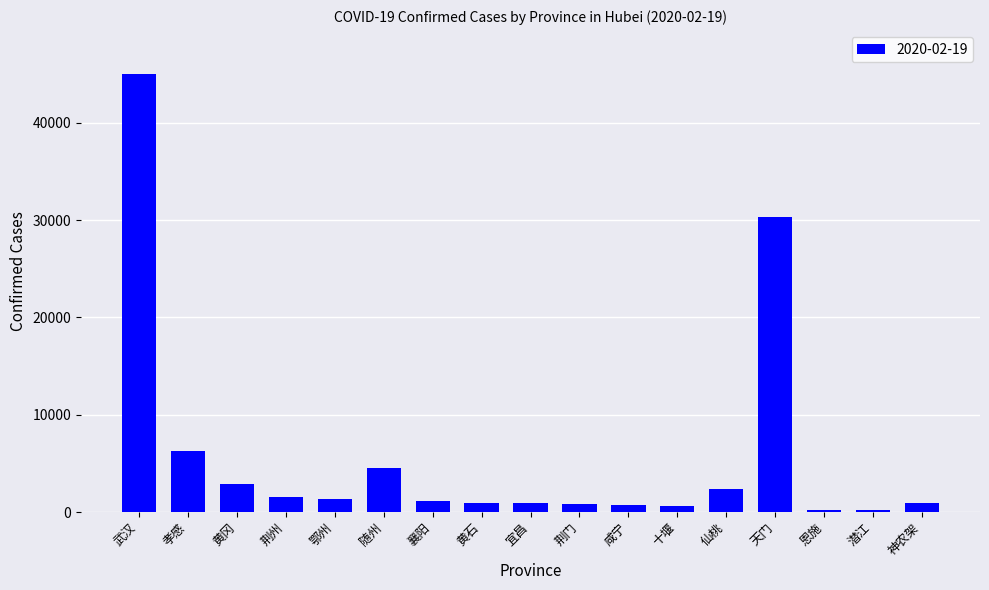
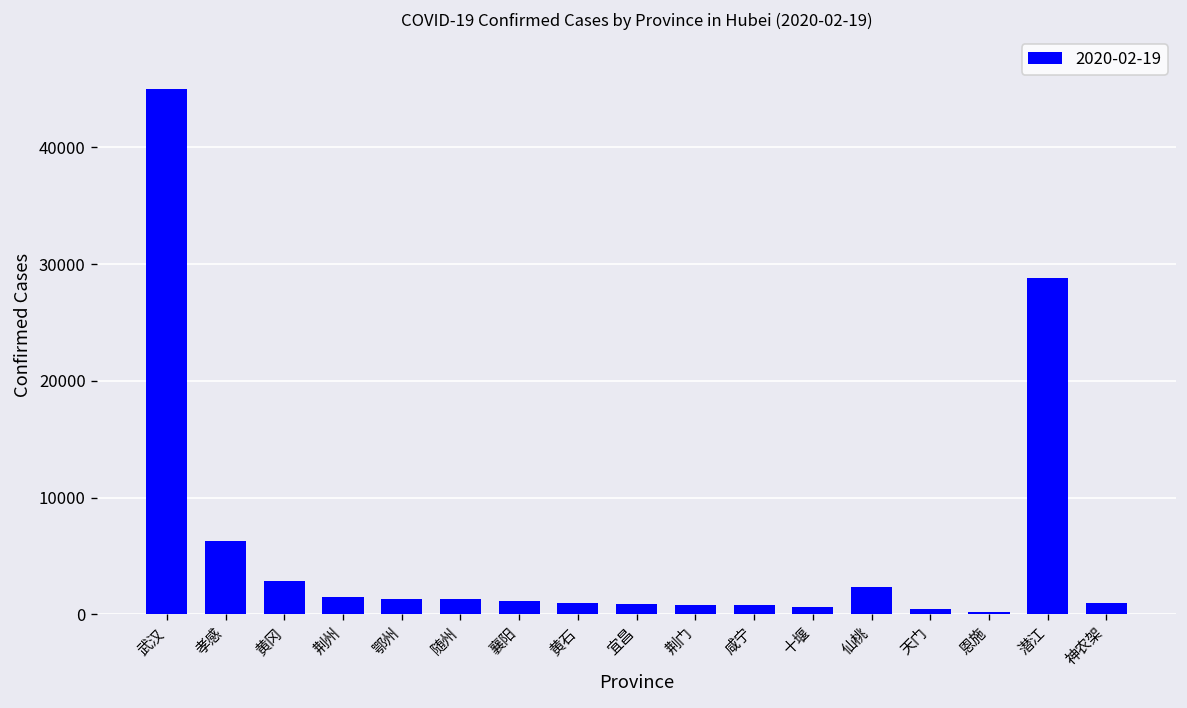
随州: 5000 -> 1000
天门: 30000 -> 0
潜江: 0 -> 29000
